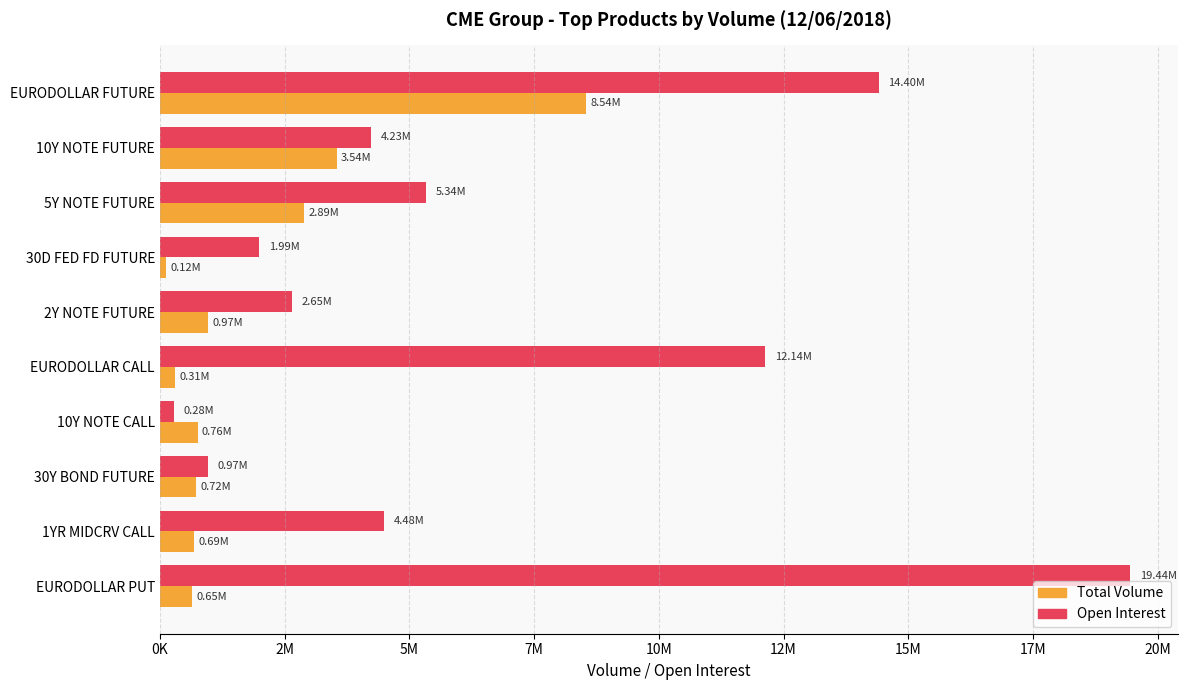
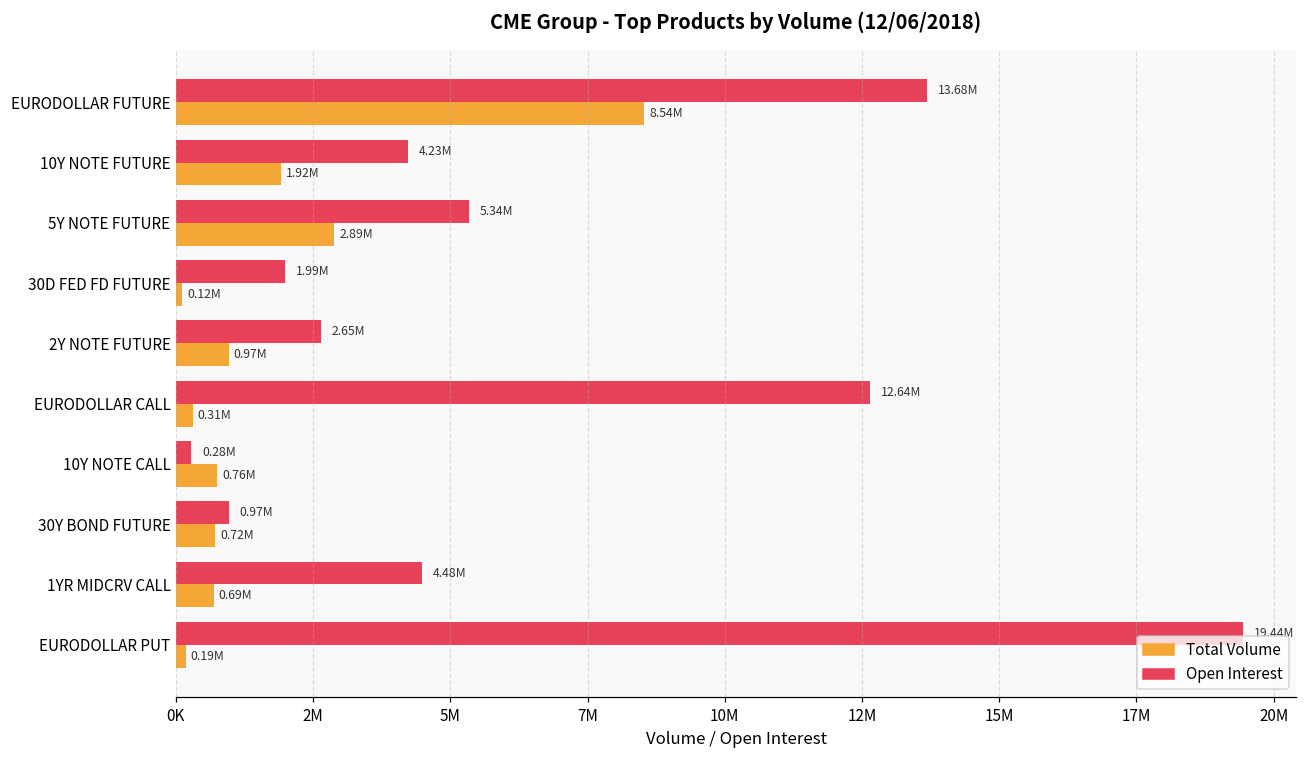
Open Interest, EURODOLLAR FUTURE: 14.40M -> 13.68M
Total Volume, 10Y NOTE FUTURE: 3.54M -> 1.92M
Open Interest, EURODOLLAR CALL: 12.14M -> 12.64M
Total Volume, EURODOLLAR PUT: 0.65M -> 0.19M
